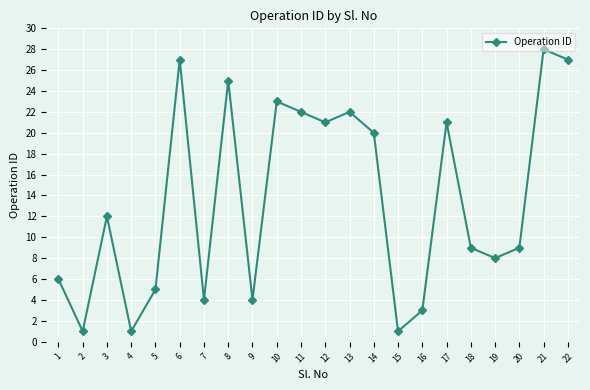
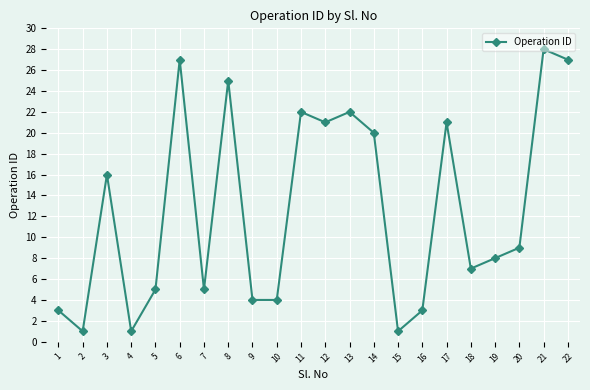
1: 6 -> 3
3: 12 -> 16
7: 4 -> 5
10: 23 -> 4
18: 9 -> 7
